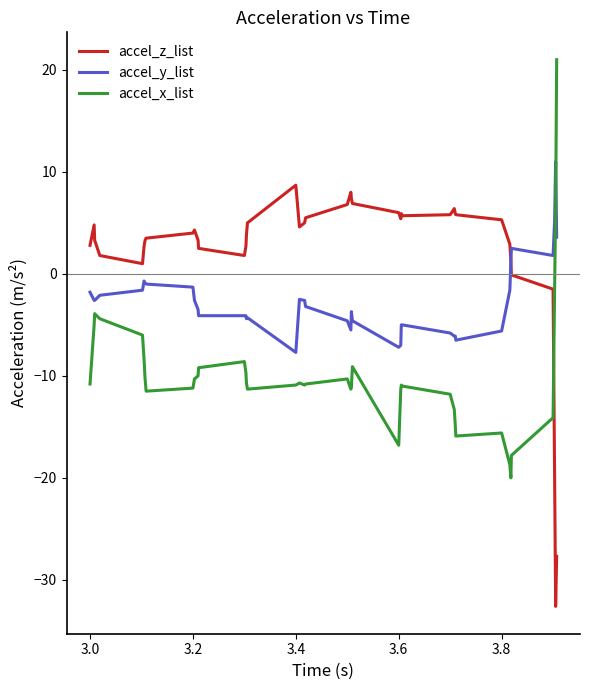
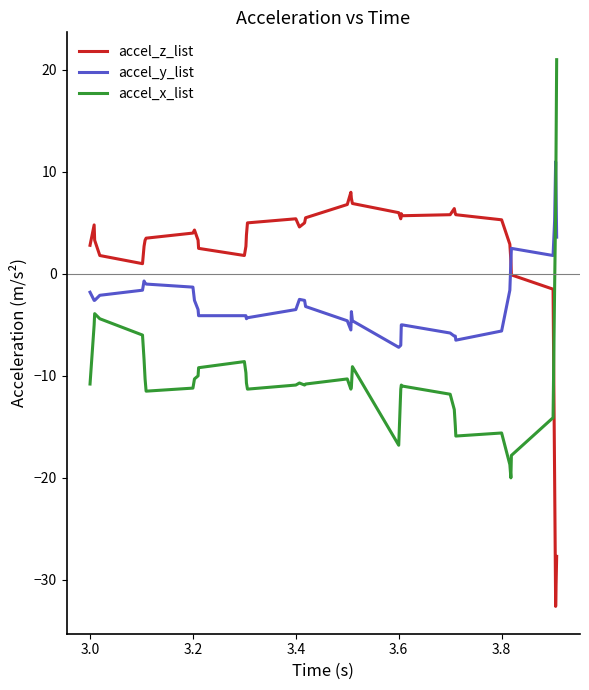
accel_z_list, 3.4: 8.7 -> 5.4
accel_y_list, 3.4: -7.7 -> -3.5
